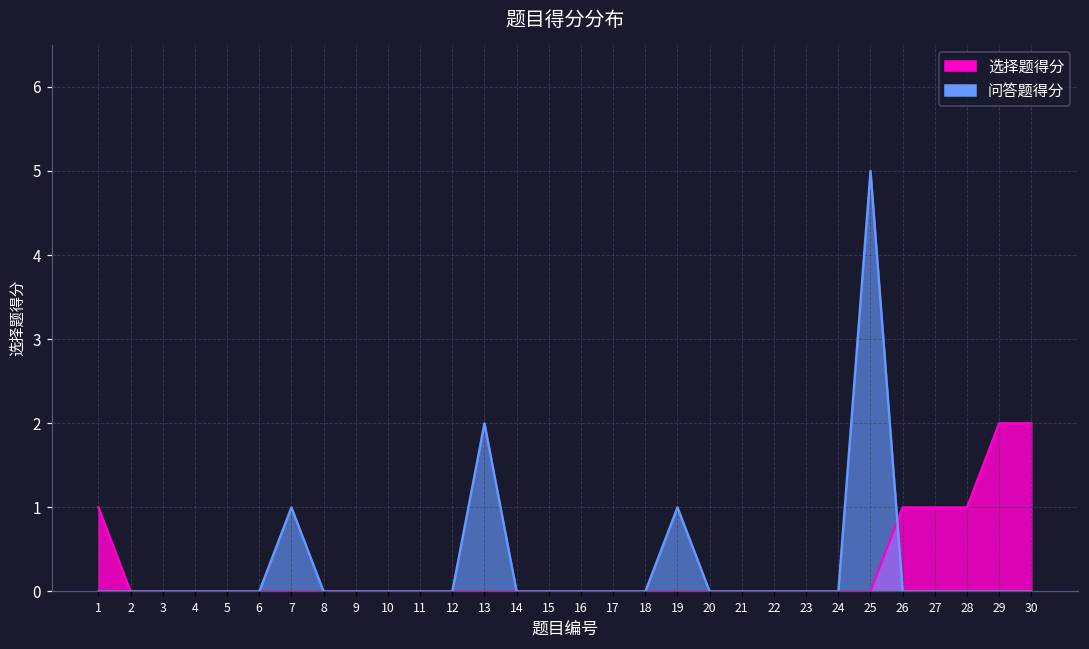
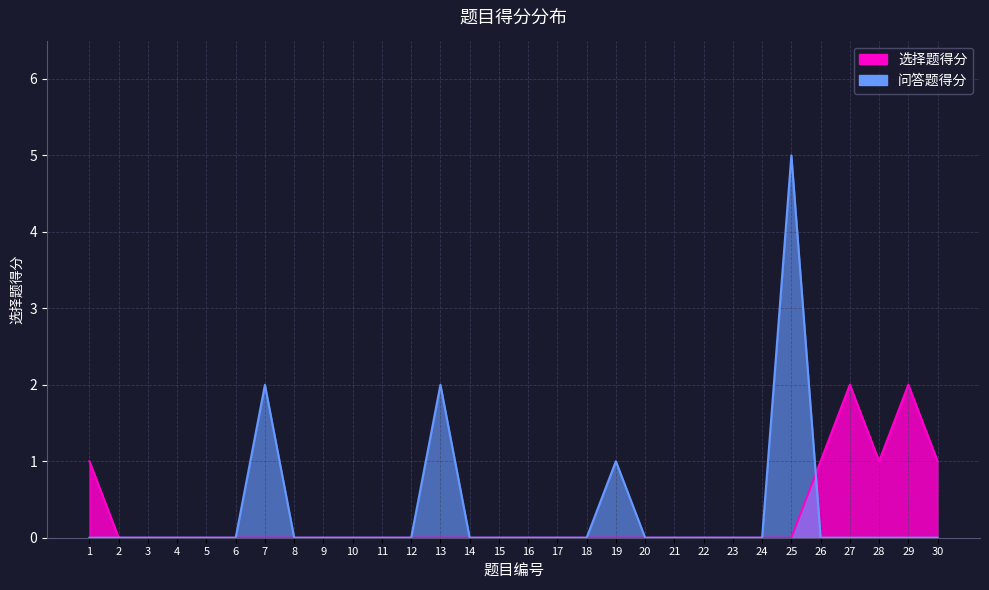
问答题得分, 7: 1 -> 2
选择题得分, 27: 1 -> 2
选择题得分, 30: 2 -> 1
